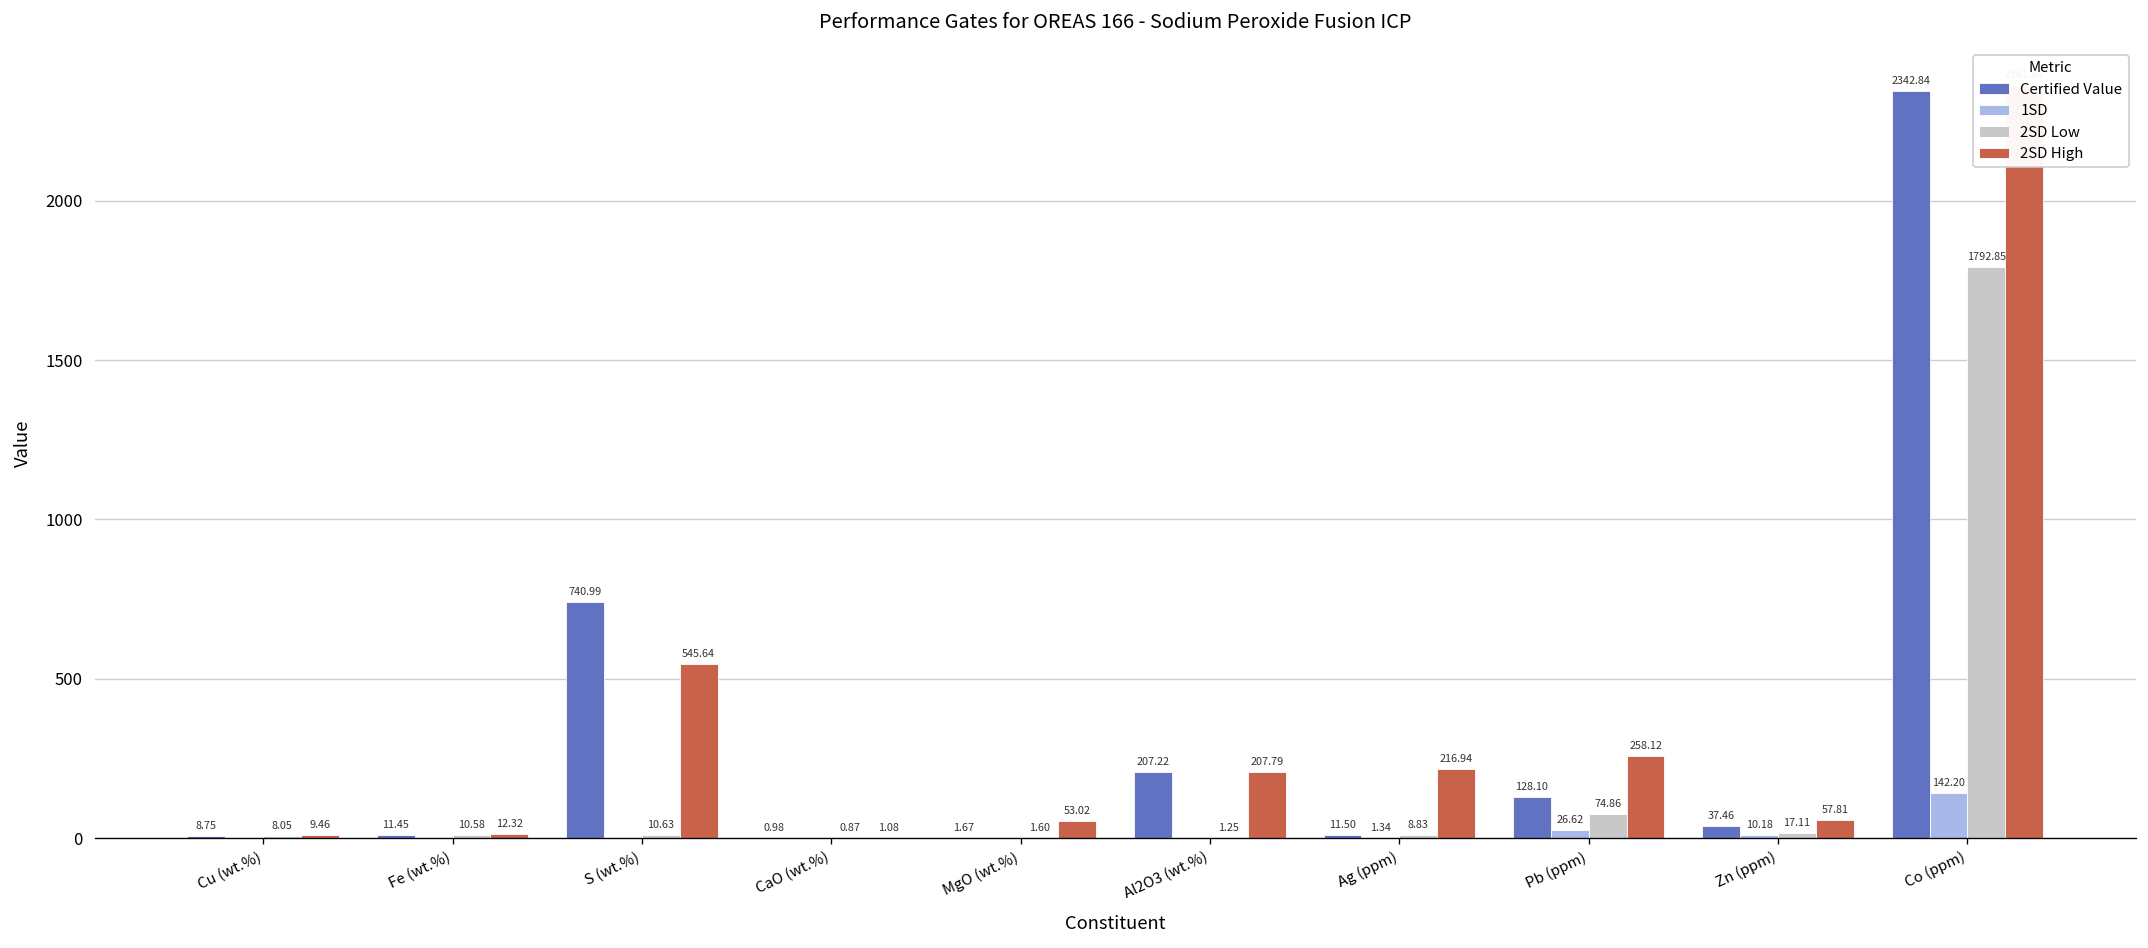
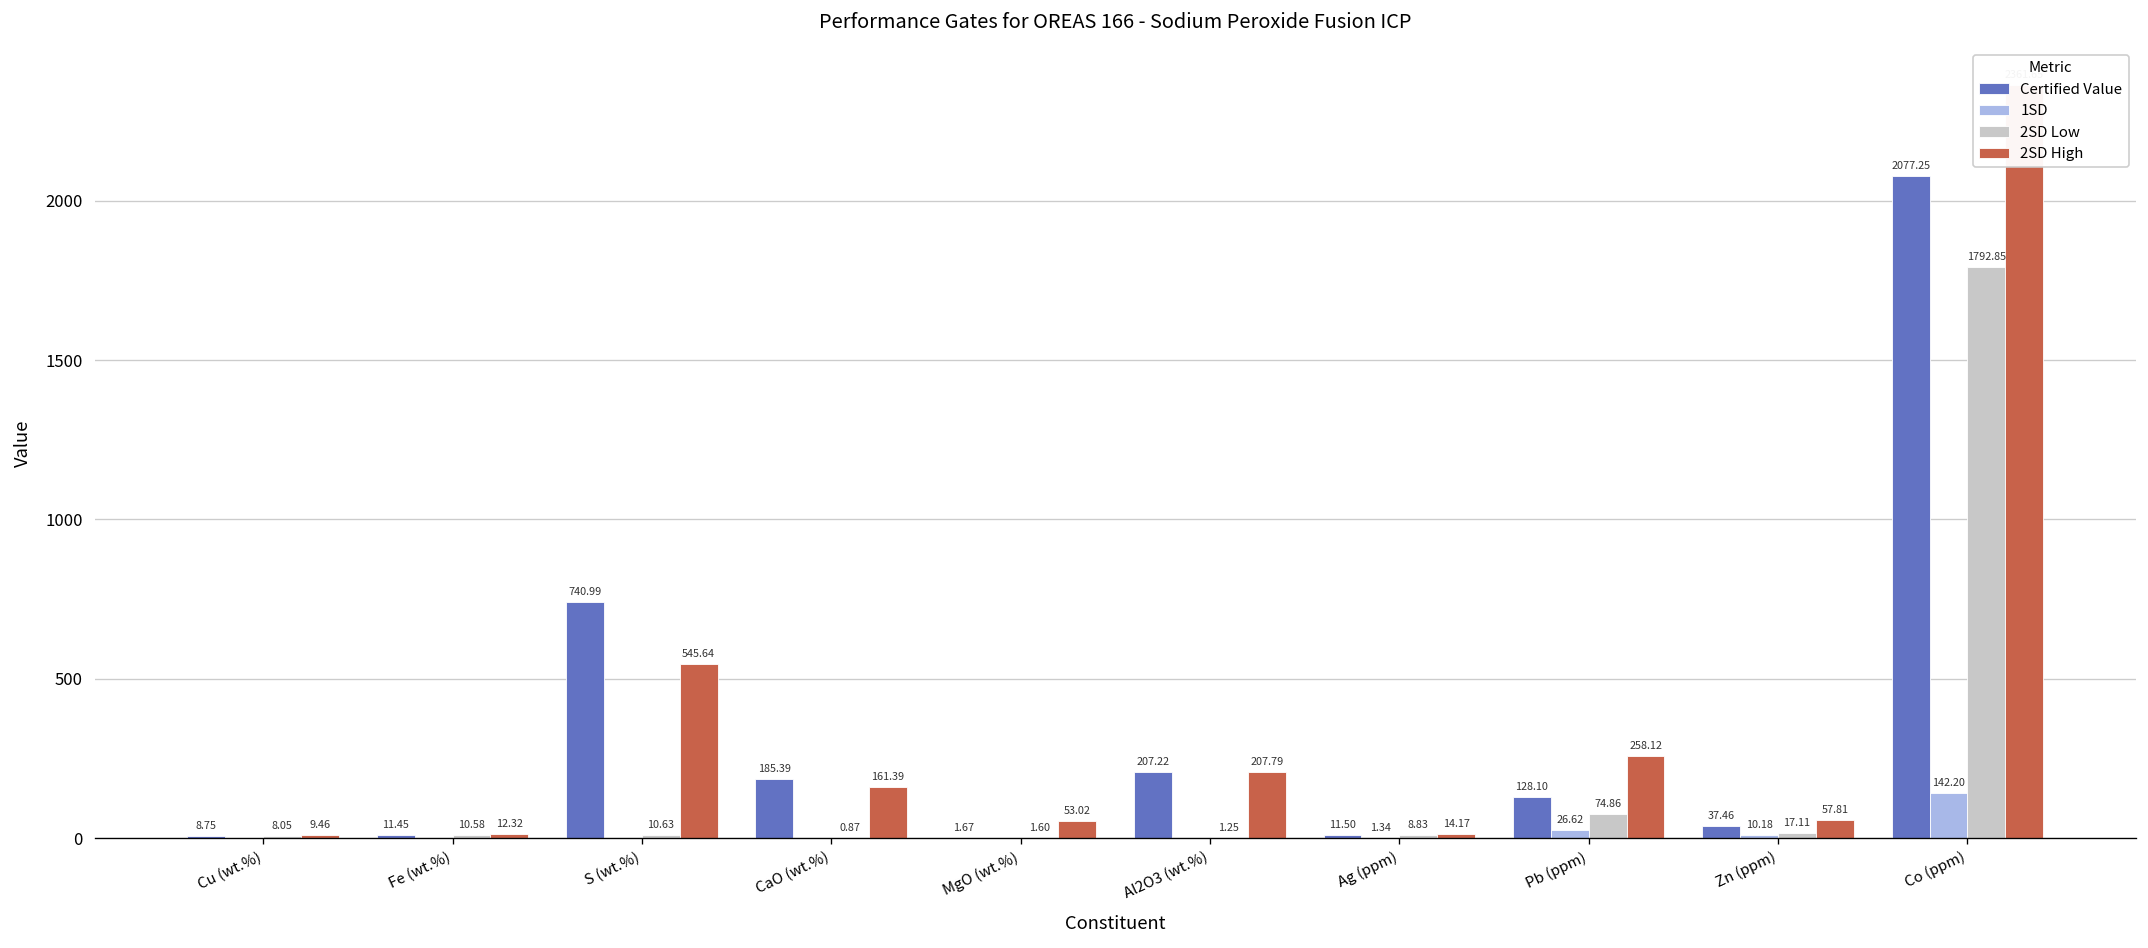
Certified Value, CaO (wt.%): 0.98 -> 185.39
2SD High, CaO (wt.%): 1.08 -> 161.39
2SD High, Ag (ppm): 216.94 -> 14.17
Certified Value, Co (ppm): 2342.84 -> 2077.25
